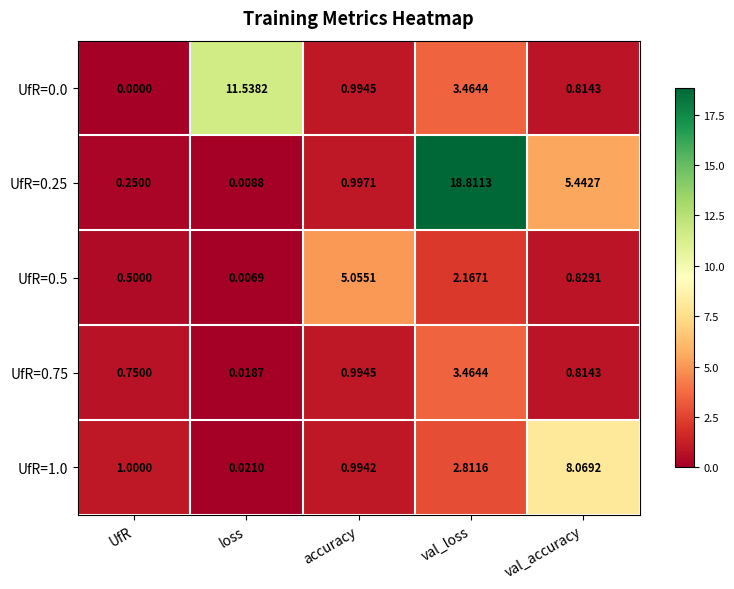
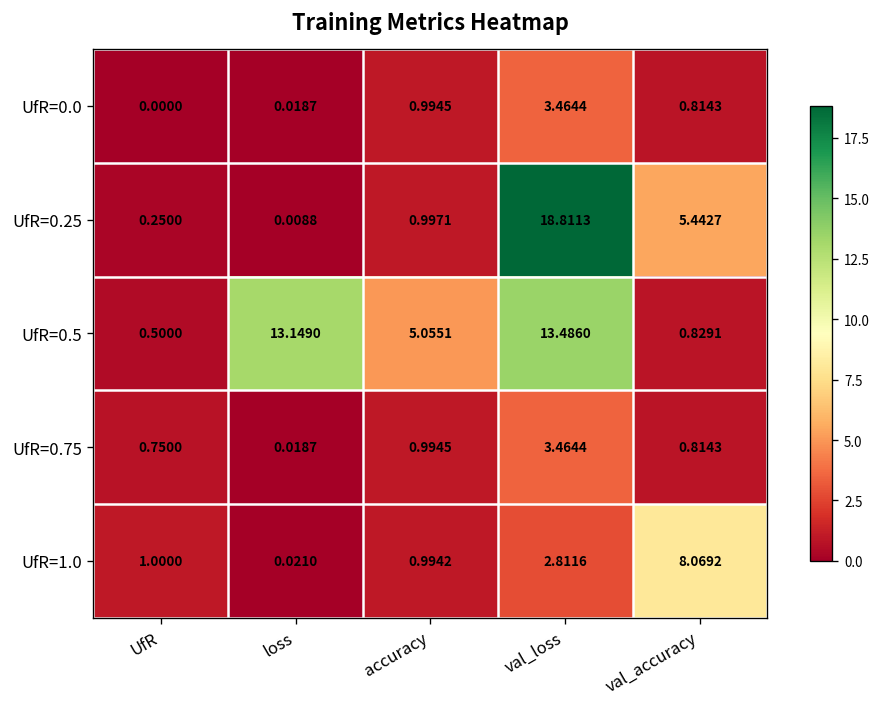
UfR=0.0, loss: 11.5382 -> 0.0187
UfR=0.5, loss: 0.0069 -> 13.1490
UfR=0.5, val_loss: 2.1671 -> 13.4860
